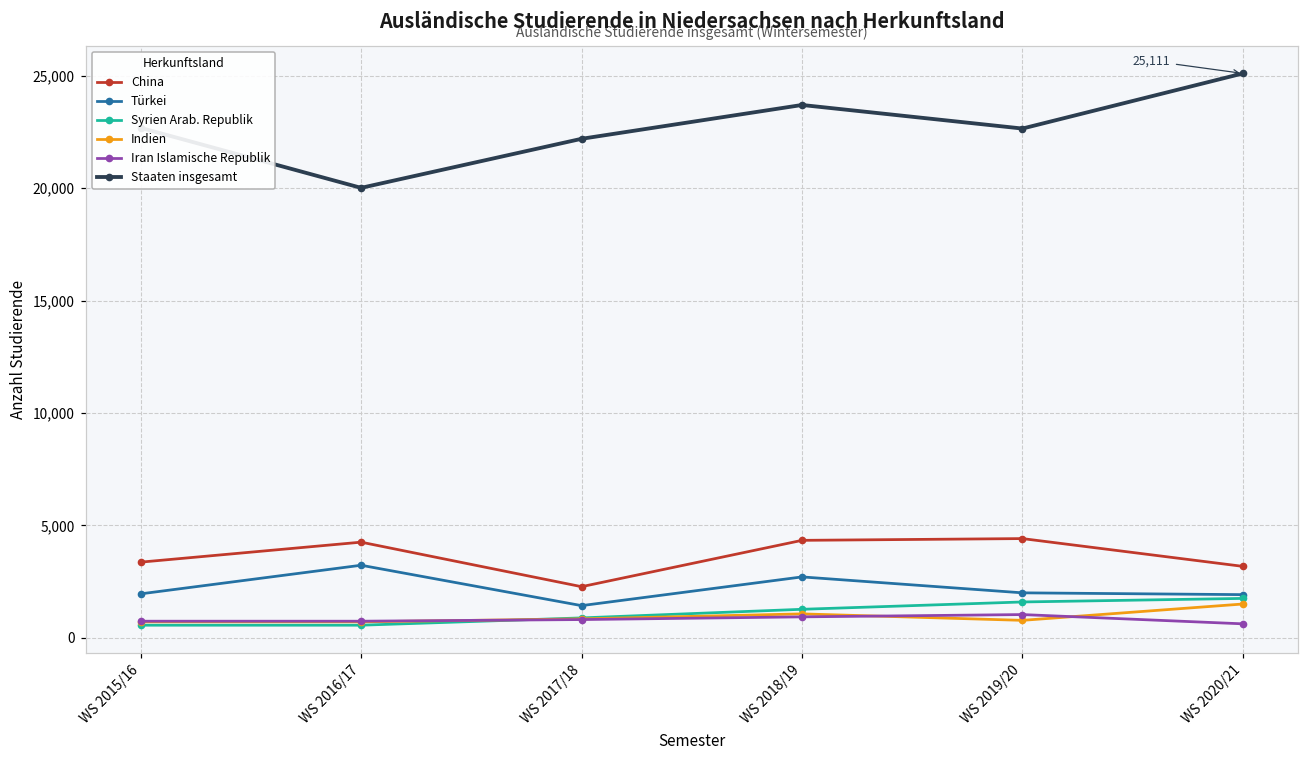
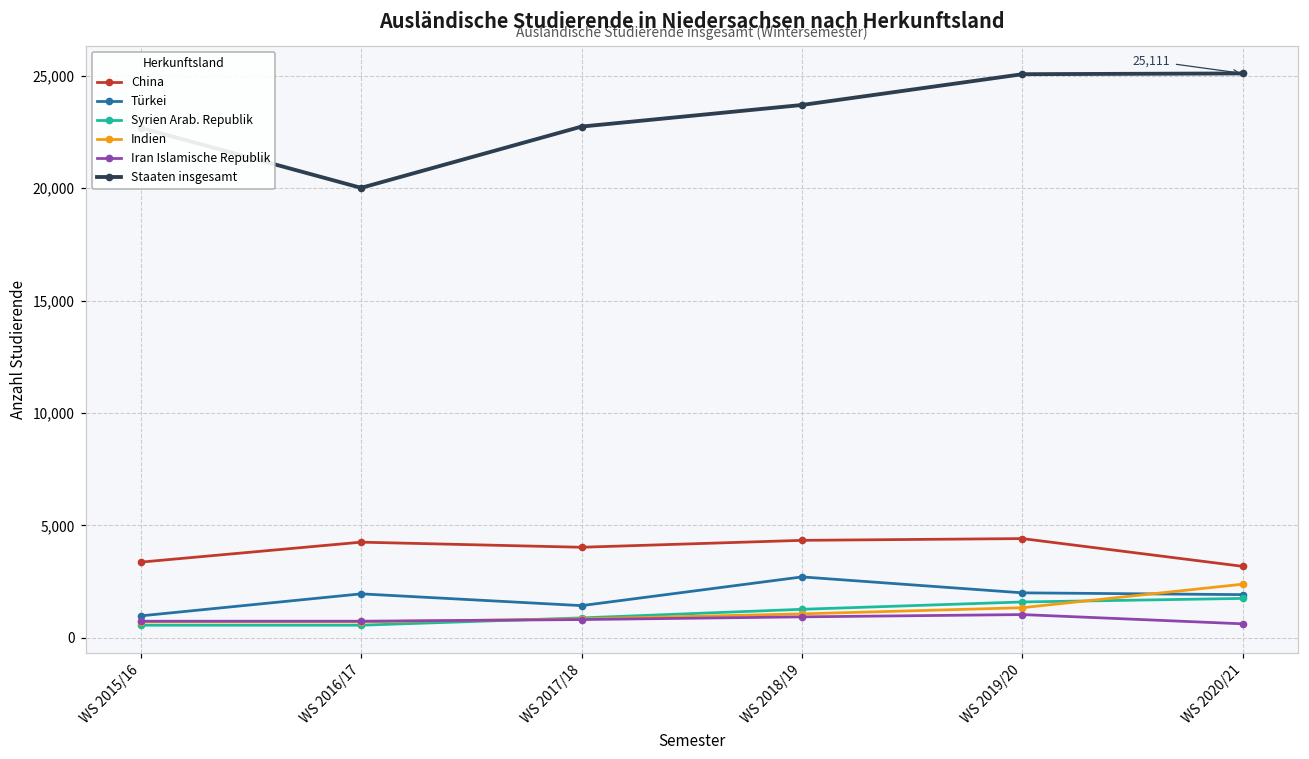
Türkei, WS 2015/16: 2,000 -> 1,000
Türkei, WS 2016/17: 3,200 -> 2,000
China, WS 2017/18: 2,300 -> 4,000
Staaten insgesamt, WS 2017/18: 22,200 -> 22,700
Indien, WS 2019/20: 800 -> 1,300
Staaten insgesamt, WS 2019/20: 22,700 -> 25,100
Indien, WS 2020/21: 1,500 -> 2,400
